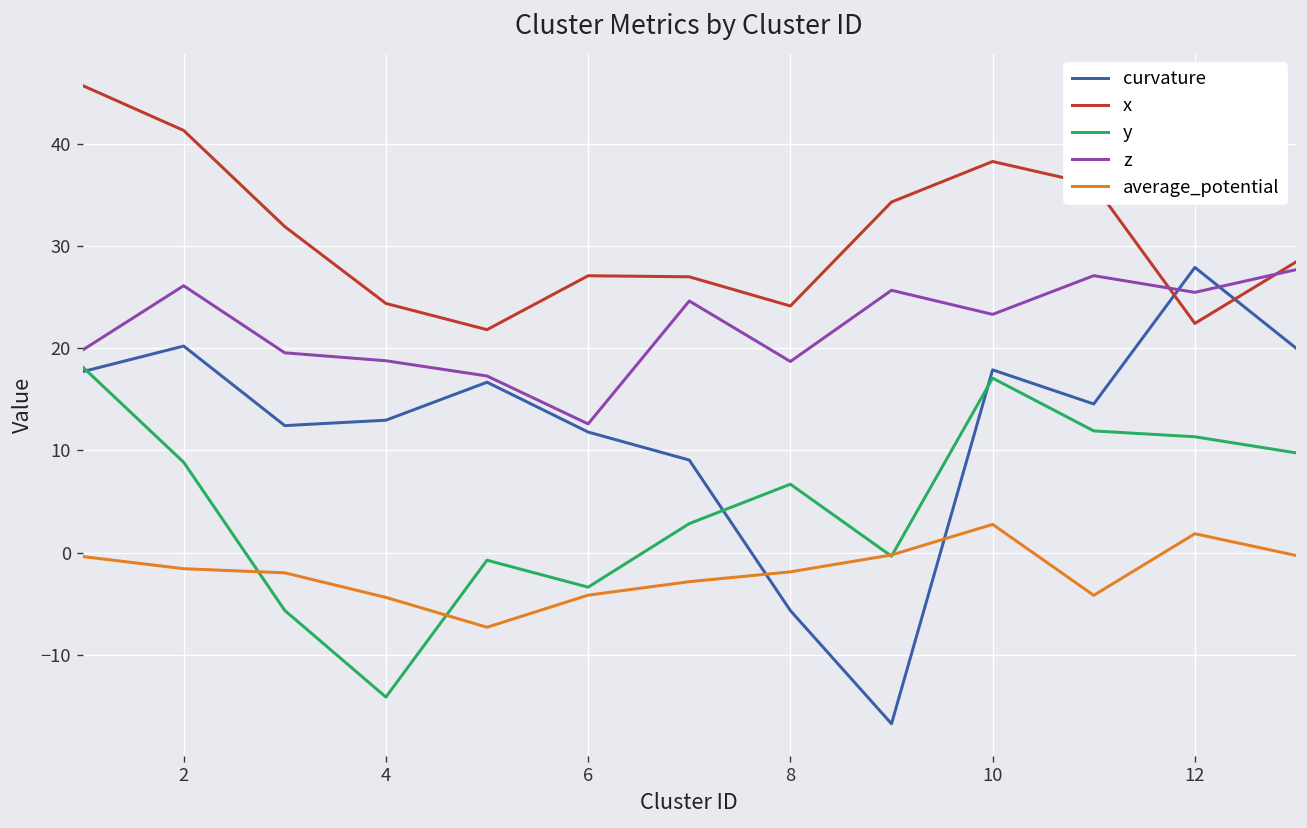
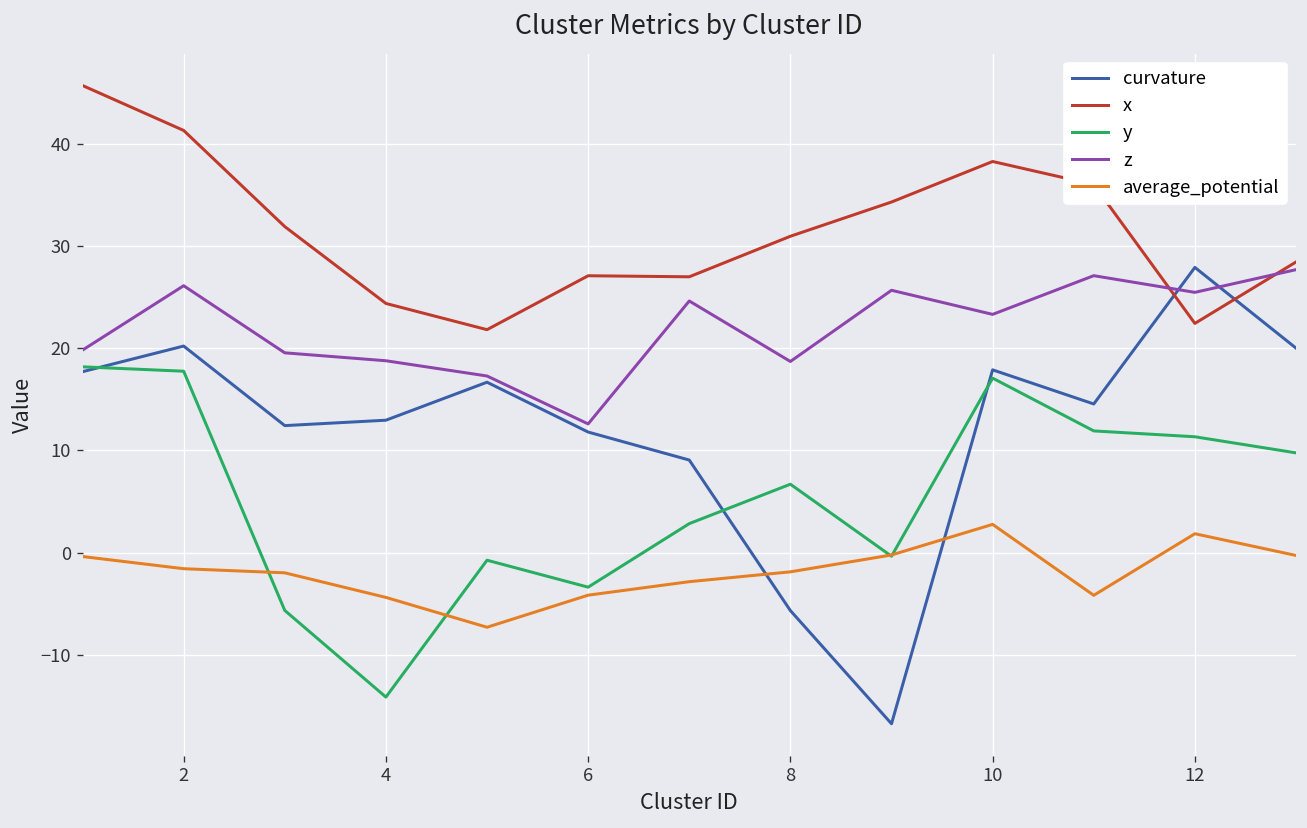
y, 2: 9 -> 18
x, 8: 24 -> 31
